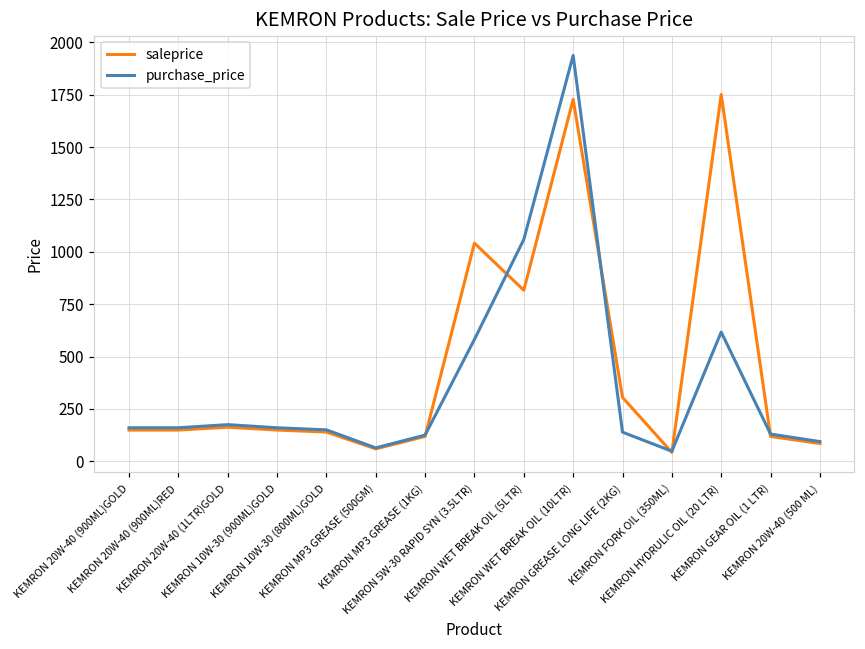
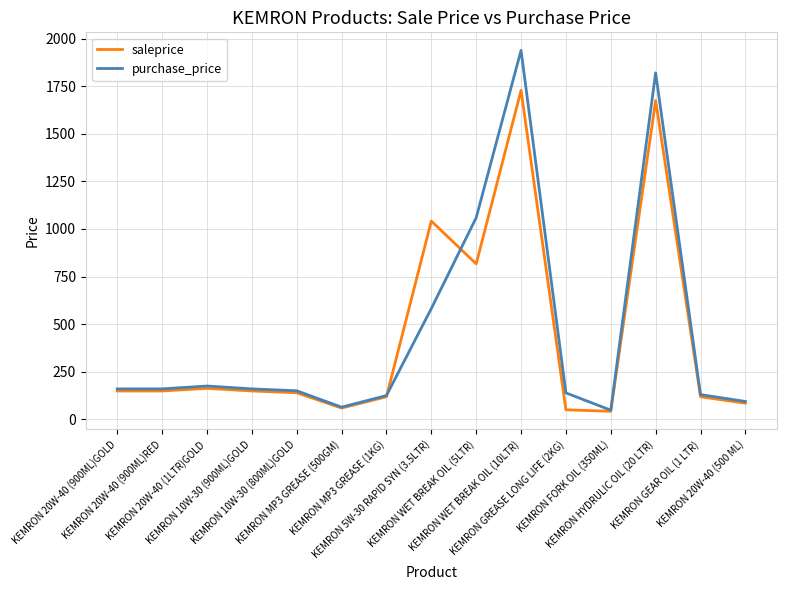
saleprice, KEMRON GREASE LONG LIFE (2KG): 310 -> 50
saleprice, KEMRON HYDRULIC OIL (20 LTR): 1750 -> 1670
purchase_price, KEMRON HYDRULIC OIL (20 LTR): 620 -> 1820
